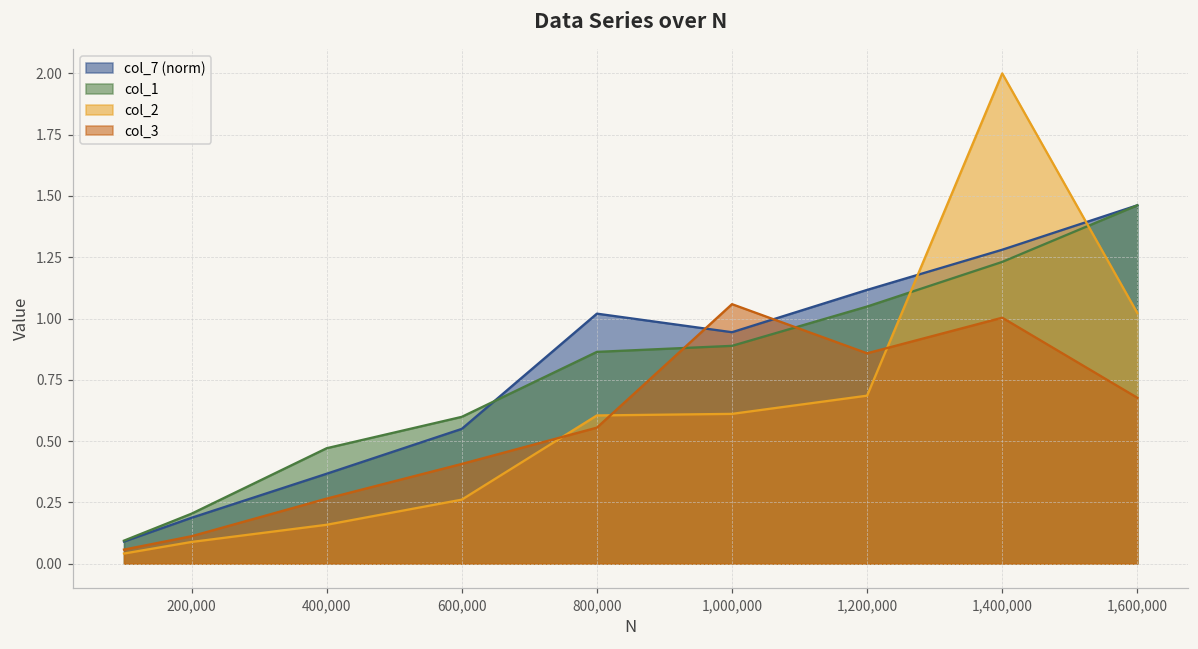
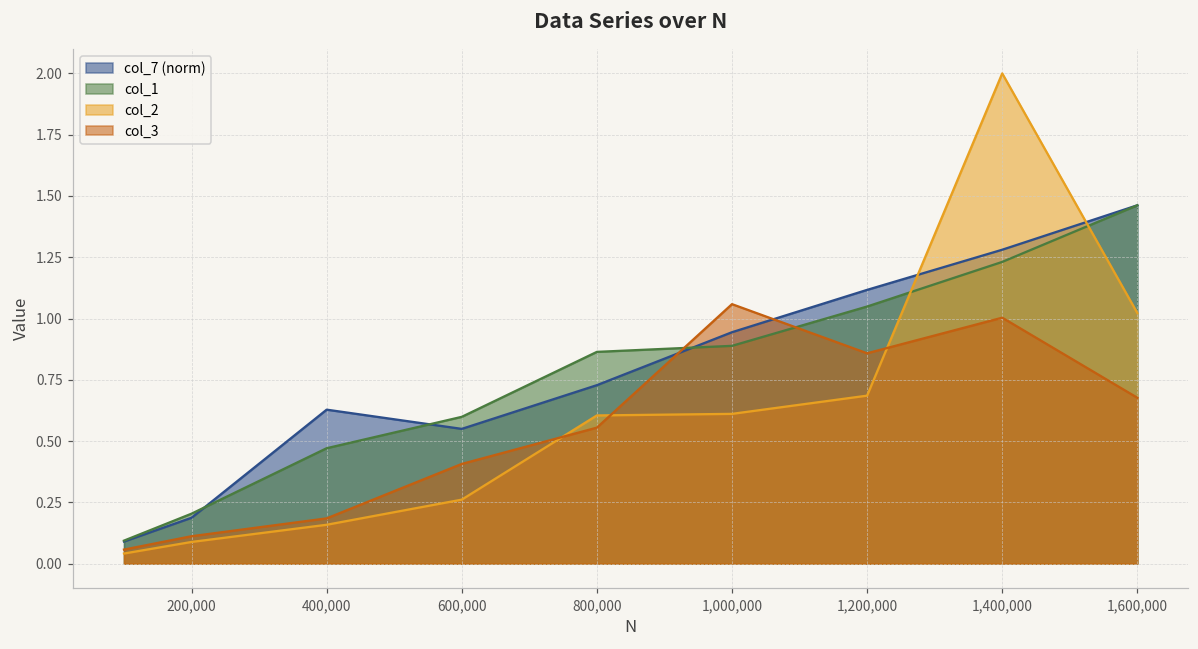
col_7 (norm), 400,000: 0.37 -> 0.63
col_3, 400,000: 0.27 -> 0.18
col_7 (norm), 800,000: 1.02 -> 0.73
